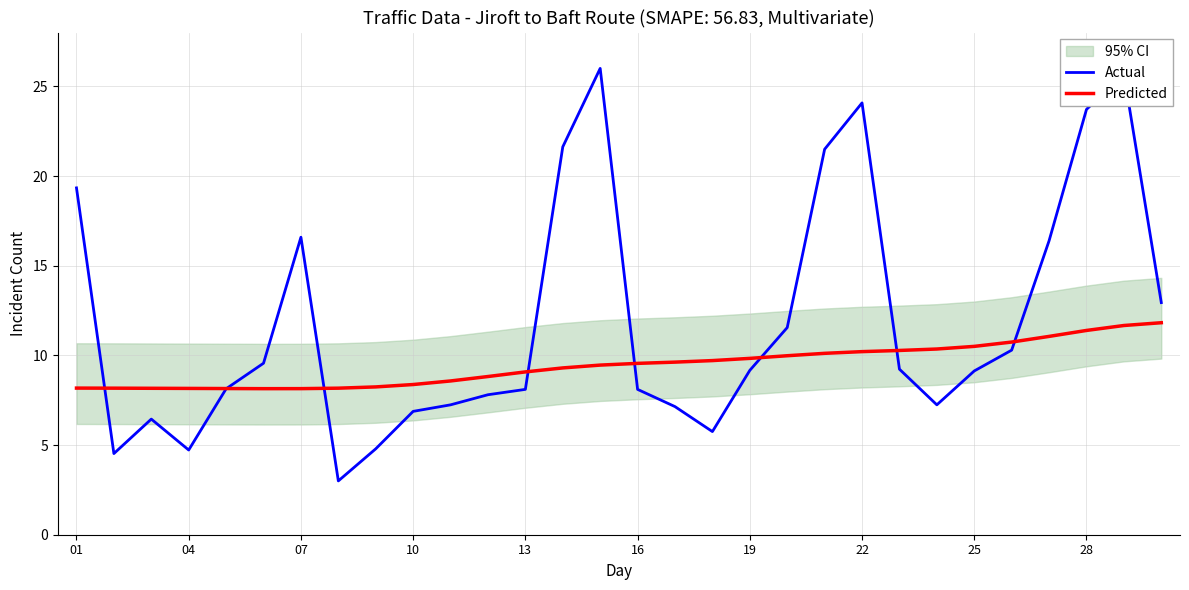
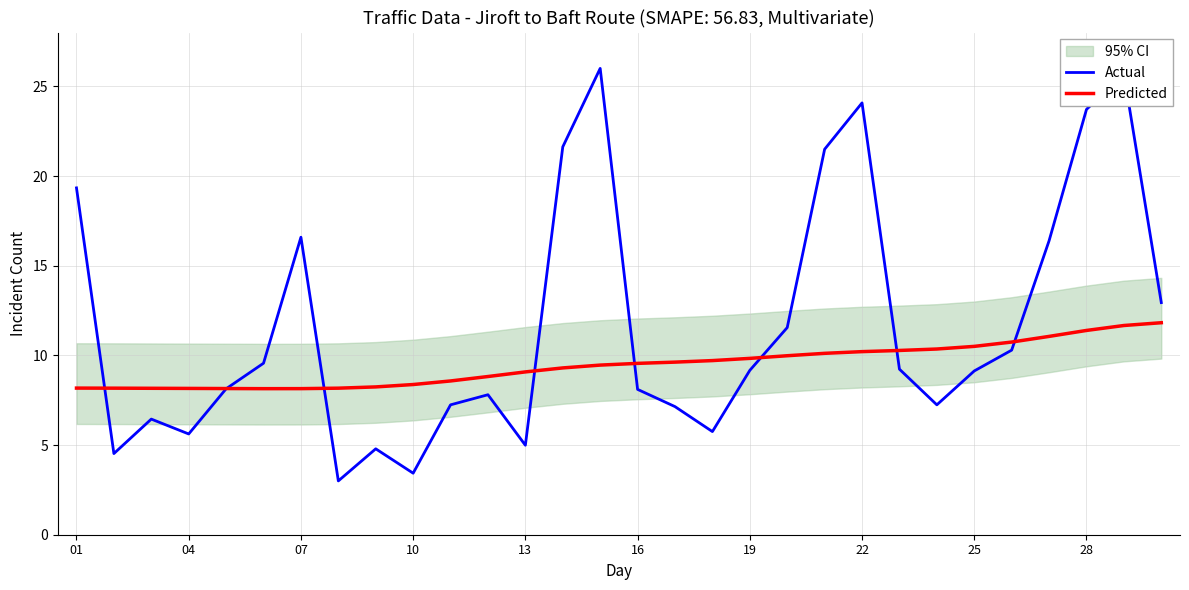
Actual, 04: 4.7 -> 5.6
Actual, 10: 6.9 -> 3.4
Actual, 13: 8.1 -> 5.0
